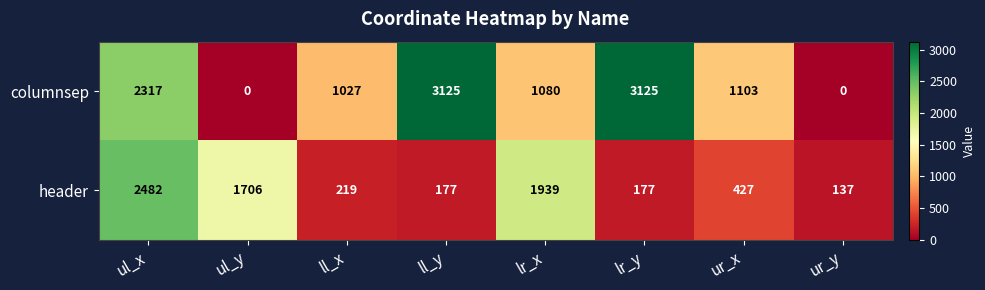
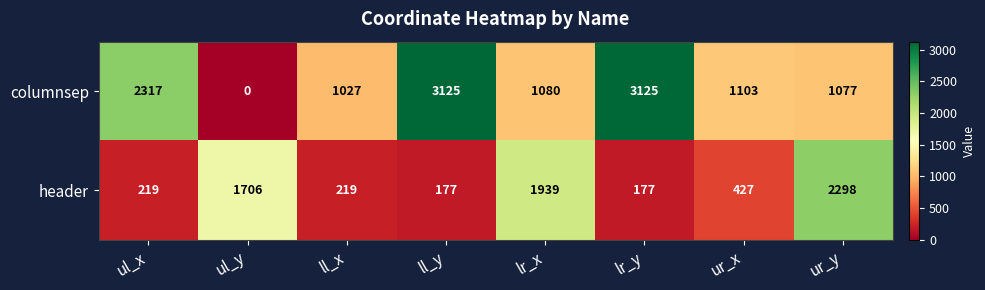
columnsep, ur_y: 0 -> 1077
header, ul_x: 2482 -> 219
header, ur_y: 137 -> 2298
